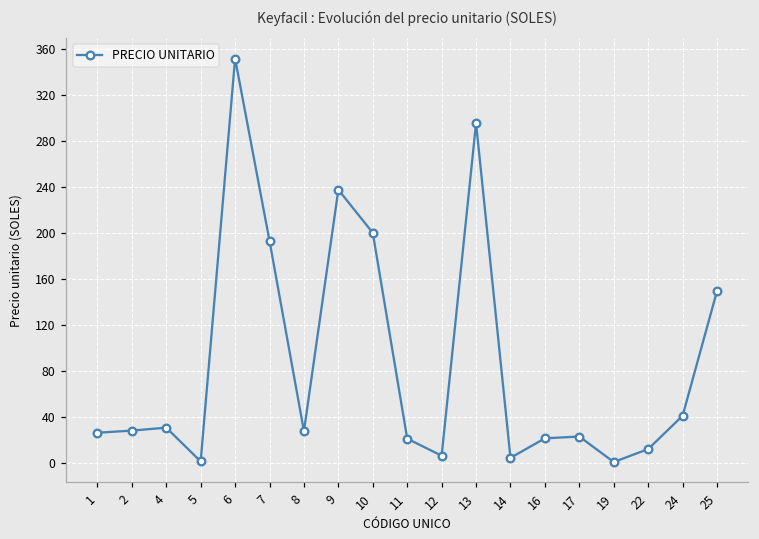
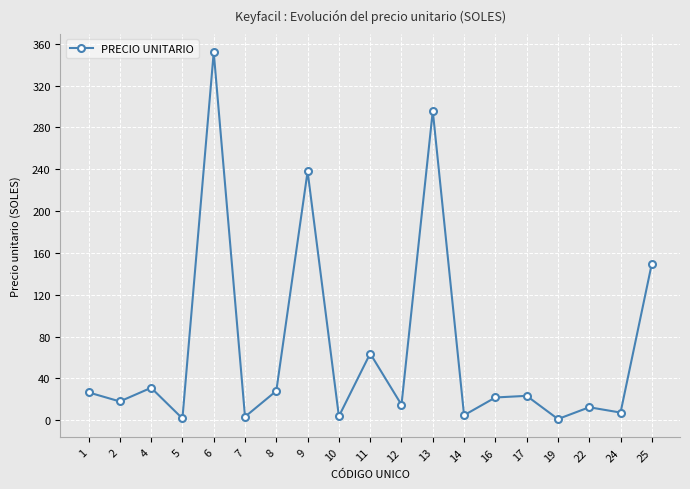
2: 29 -> 18
7: 193 -> 3
10: 200 -> 4
11: 22 -> 64
12: 7 -> 15
24: 41 -> 7
